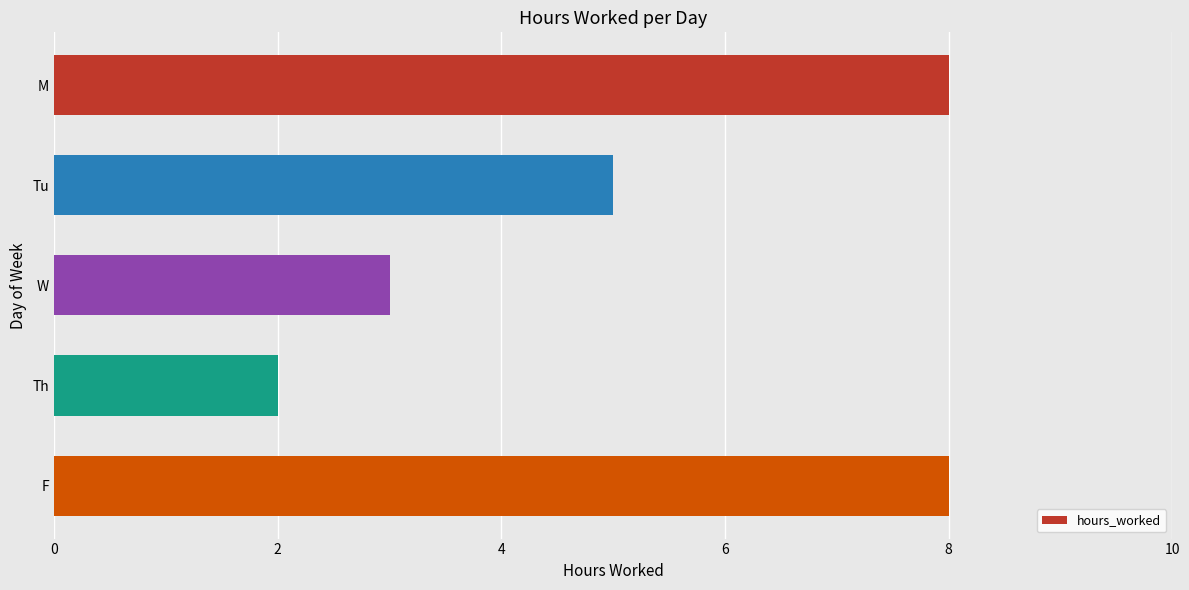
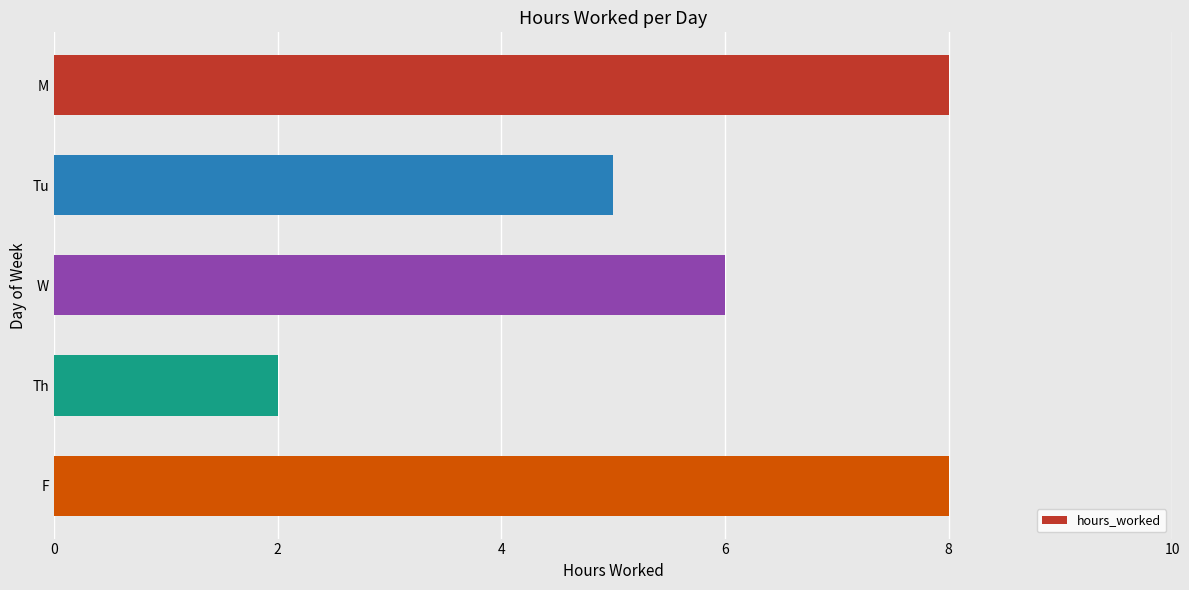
W: 3 -> 6
